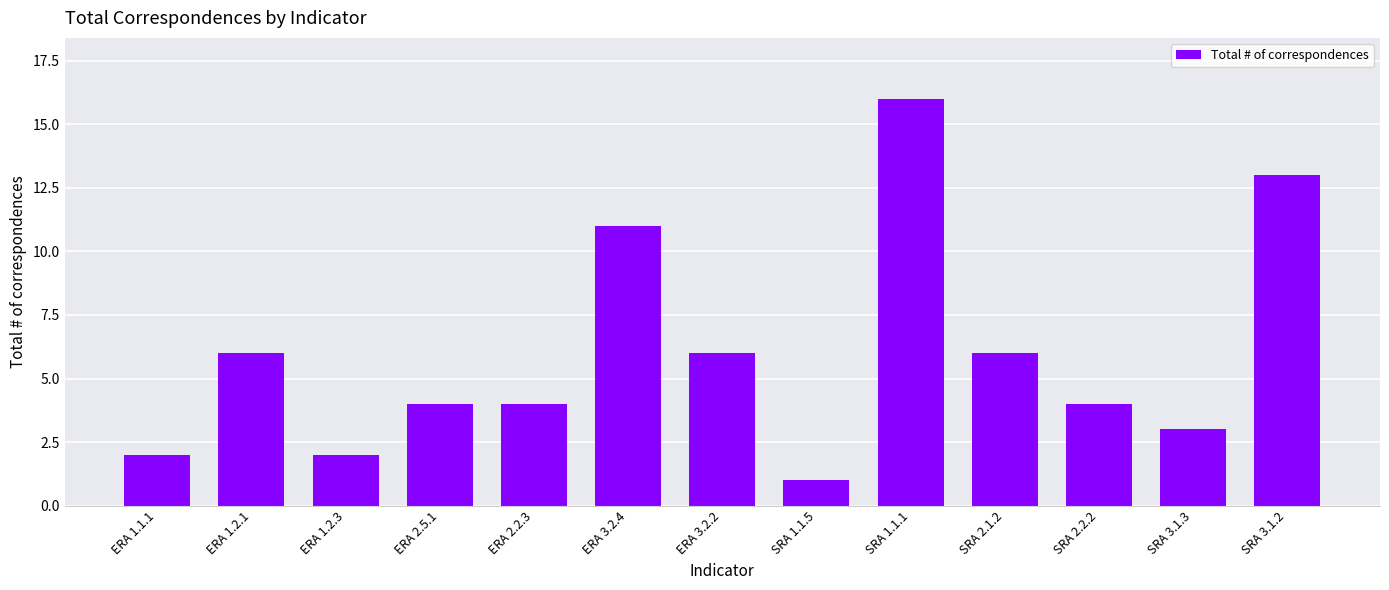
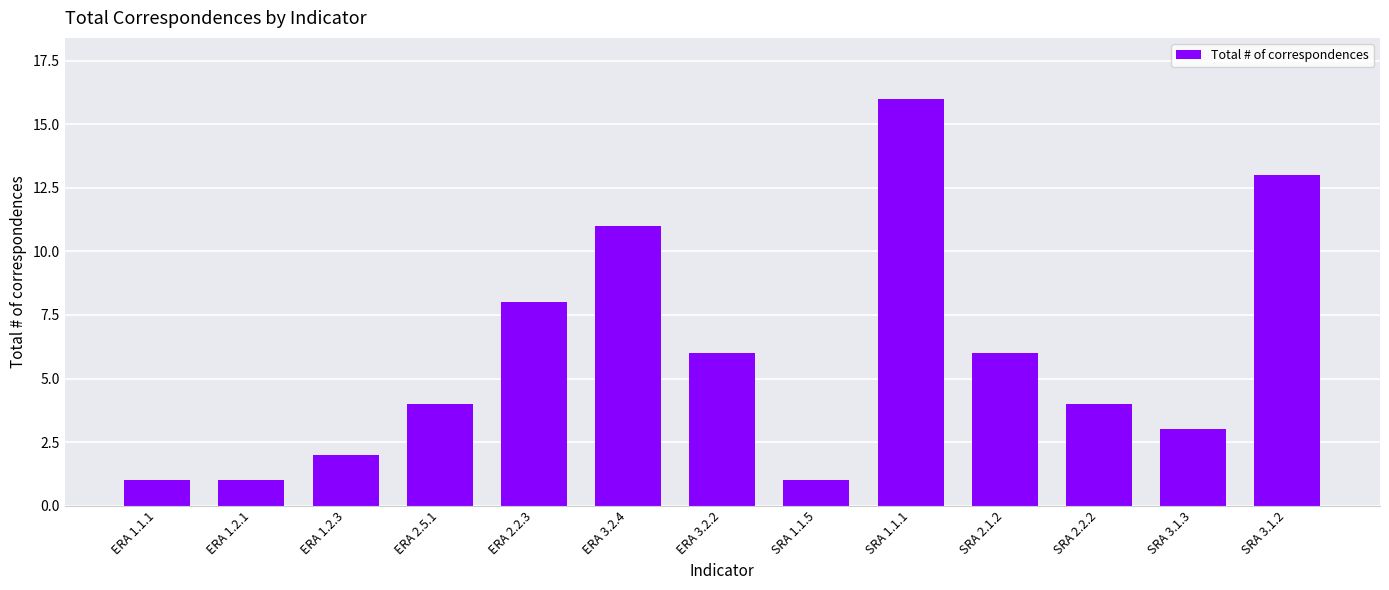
ERA 1.1.1: 2 -> 1
ERA 1.2.1: 6 -> 1
ERA 2.2.3: 4 -> 8
